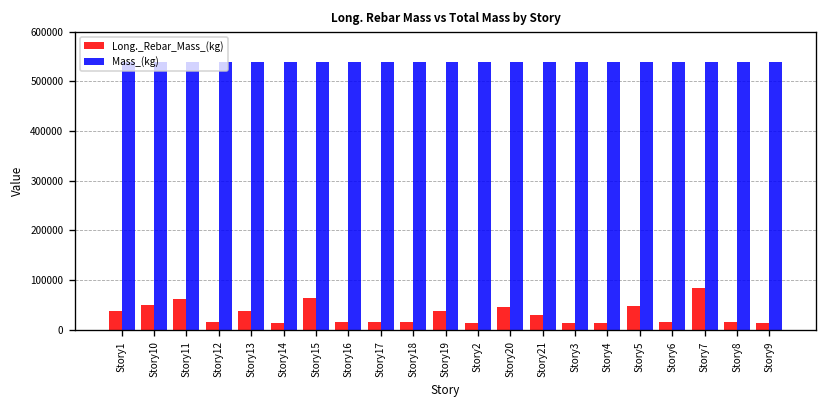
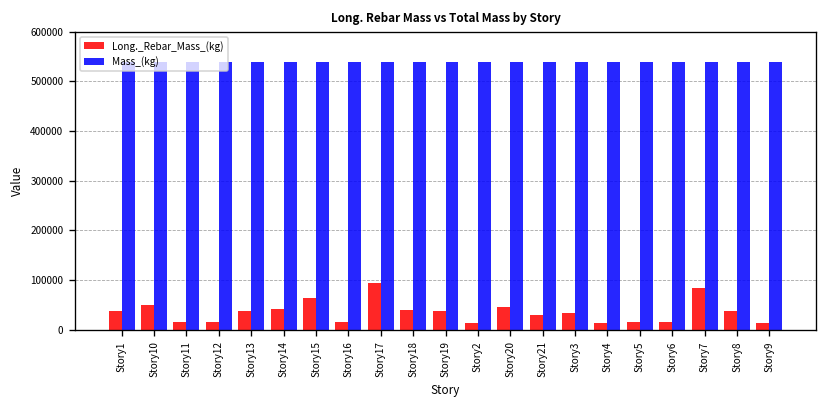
Long._Rebar_Mass_(kg), Story11: 60000 -> 10000
Long._Rebar_Mass_(kg), Story14: 10000 -> 40000
Long._Rebar_Mass_(kg), Story17: 10000 -> 90000
Long._Rebar_Mass_(kg), Story18: 10000 -> 40000
Long._Rebar_Mass_(kg), Story3: 10000 -> 30000
Long._Rebar_Mass_(kg), Story5: 50000 -> 10000
Long._Rebar_Mass_(kg), Story8: 10000 -> 40000
